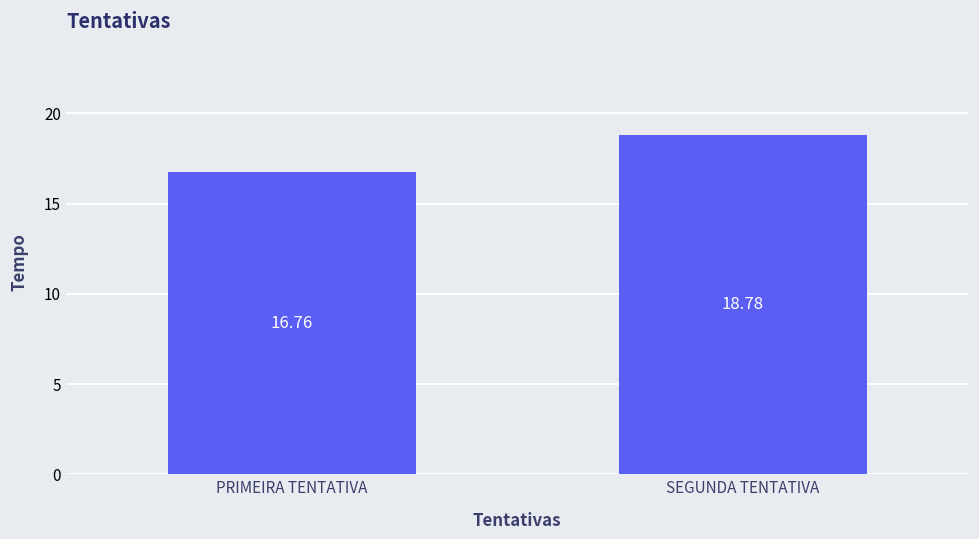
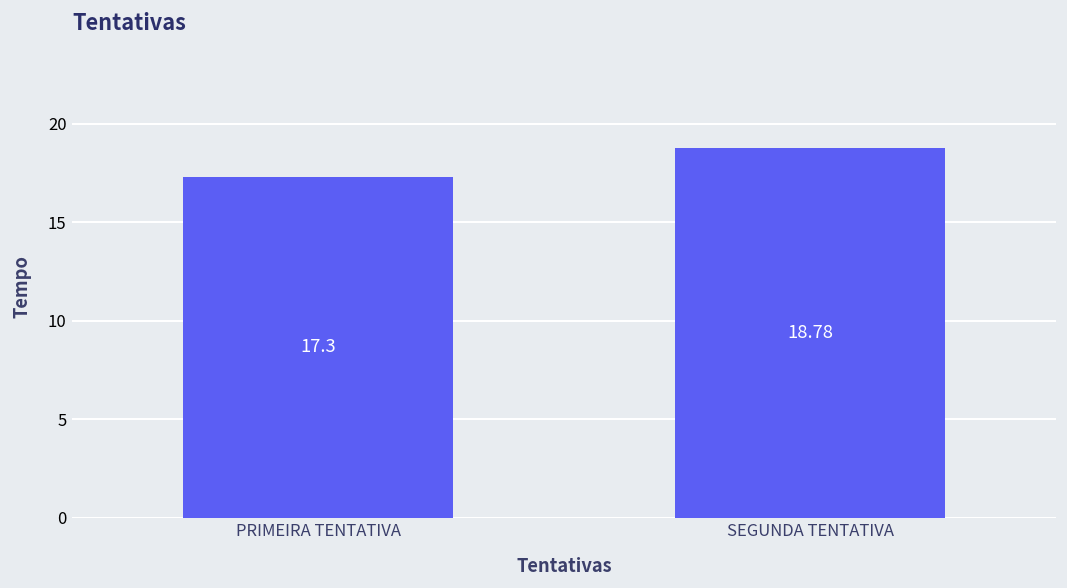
PRIMEIRA TENTATIVA: 16.76 -> 17.3
